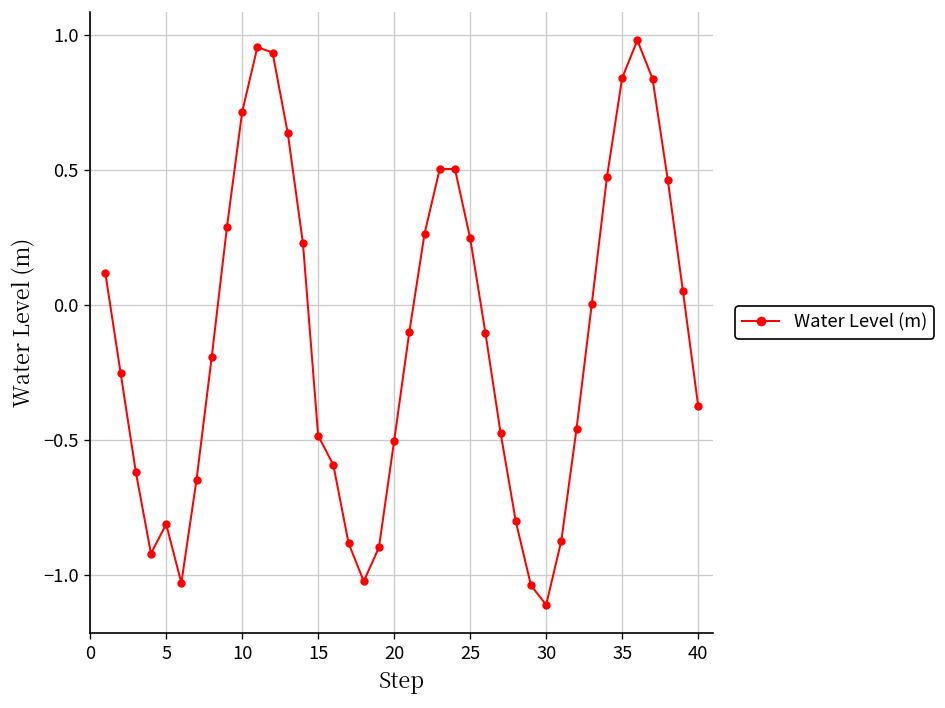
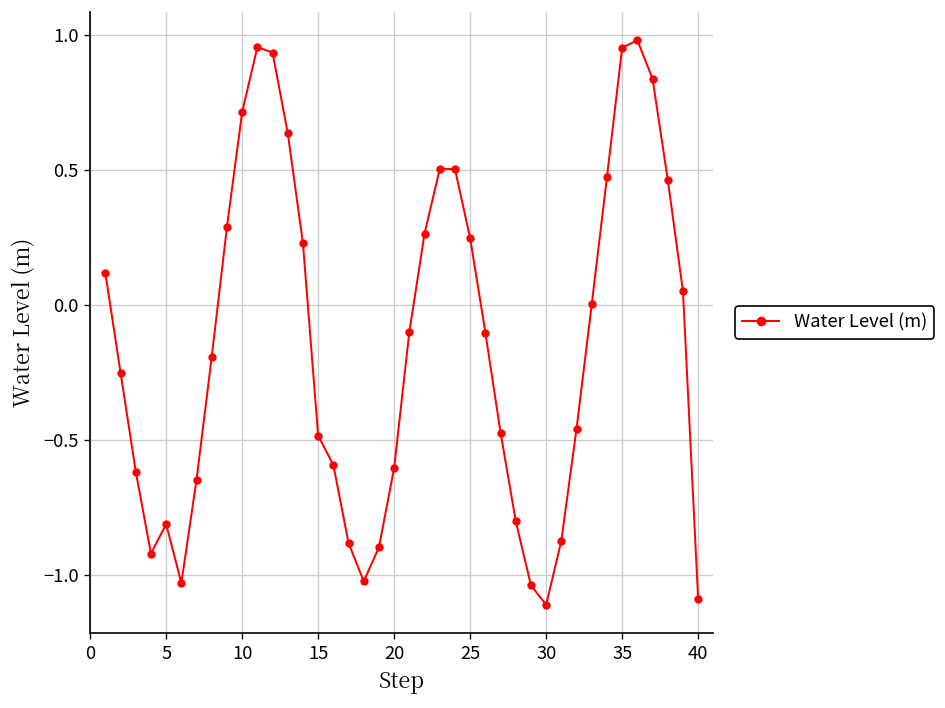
20: -0.50 -> -0.60
35: 0.84 -> 0.95
40: -0.37 -> -1.09
